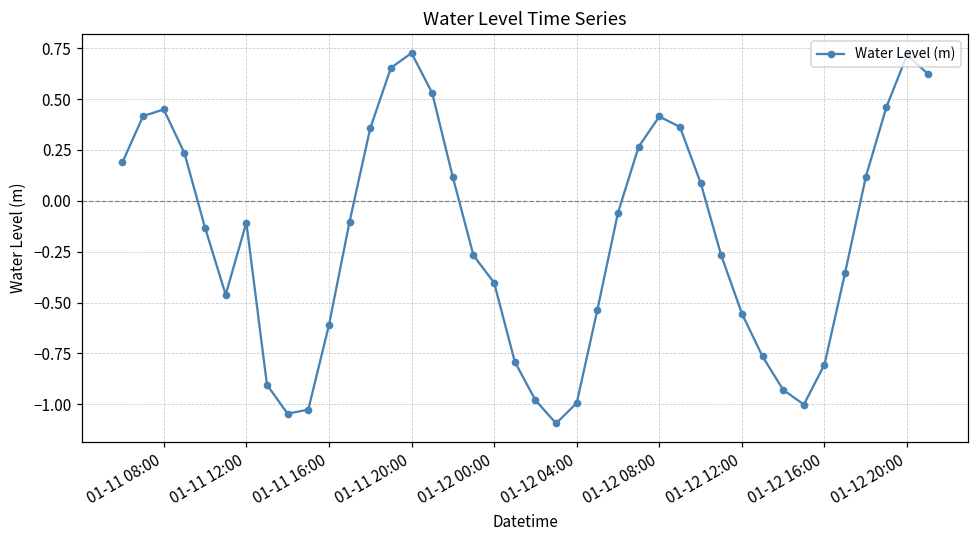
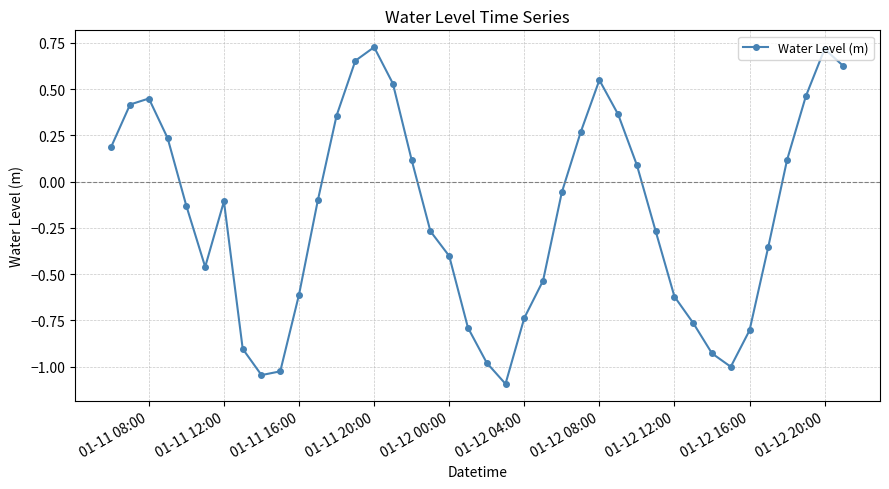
01-12 04:00: -0.99 -> -0.74
01-12 08:00: 0.41 -> 0.55
01-12 12:00: -0.55 -> -0.62
